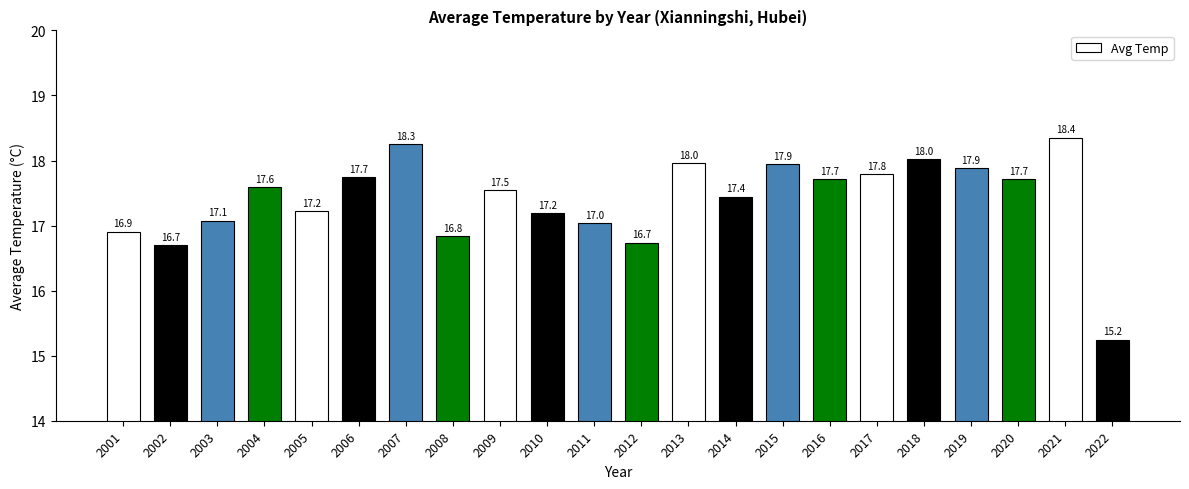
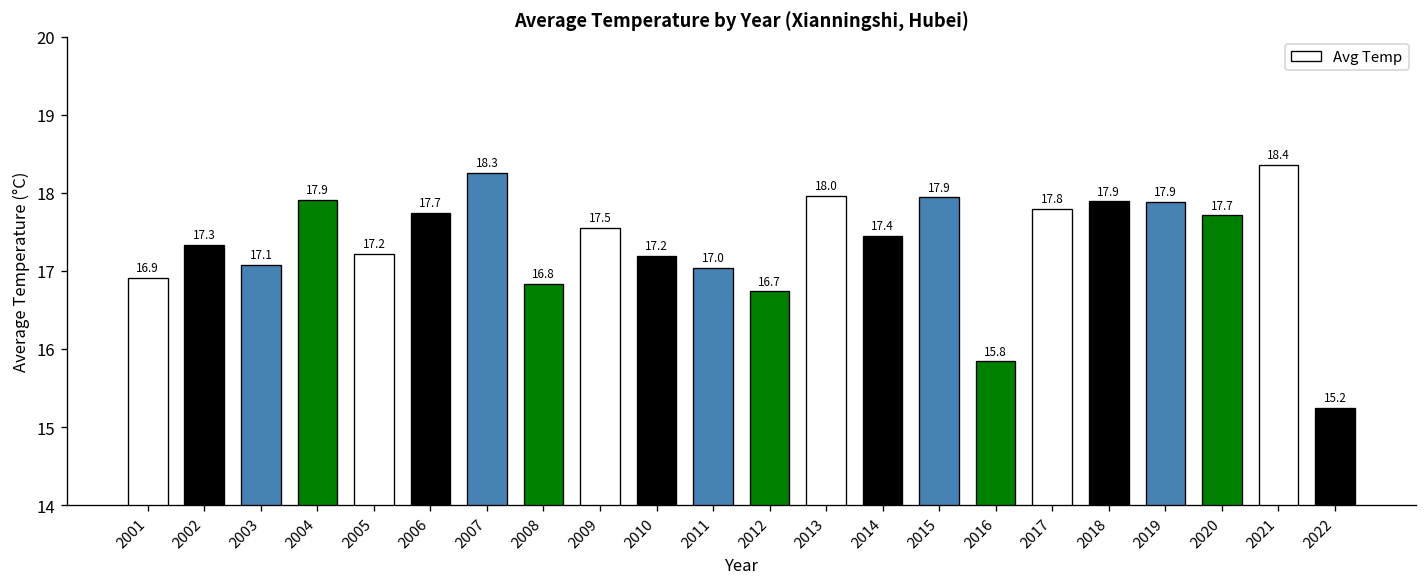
2002: 16.7 -> 17.3
2004: 17.6 -> 17.9
2016: 17.7 -> 15.8
2018: 18.0 -> 17.9
